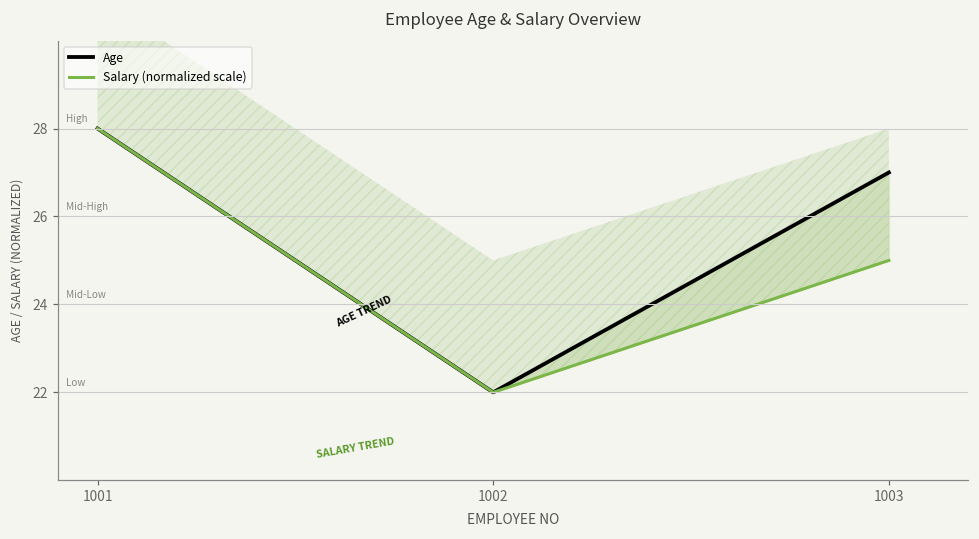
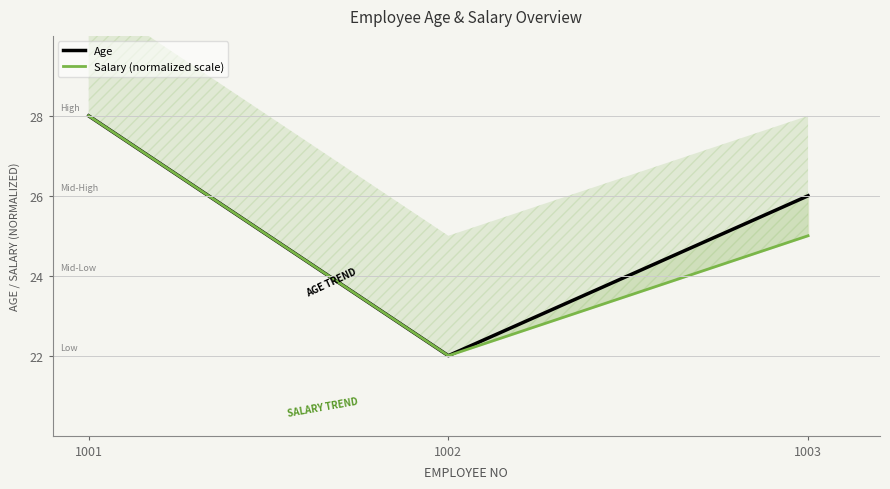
Age, 1003: 27 -> 26
